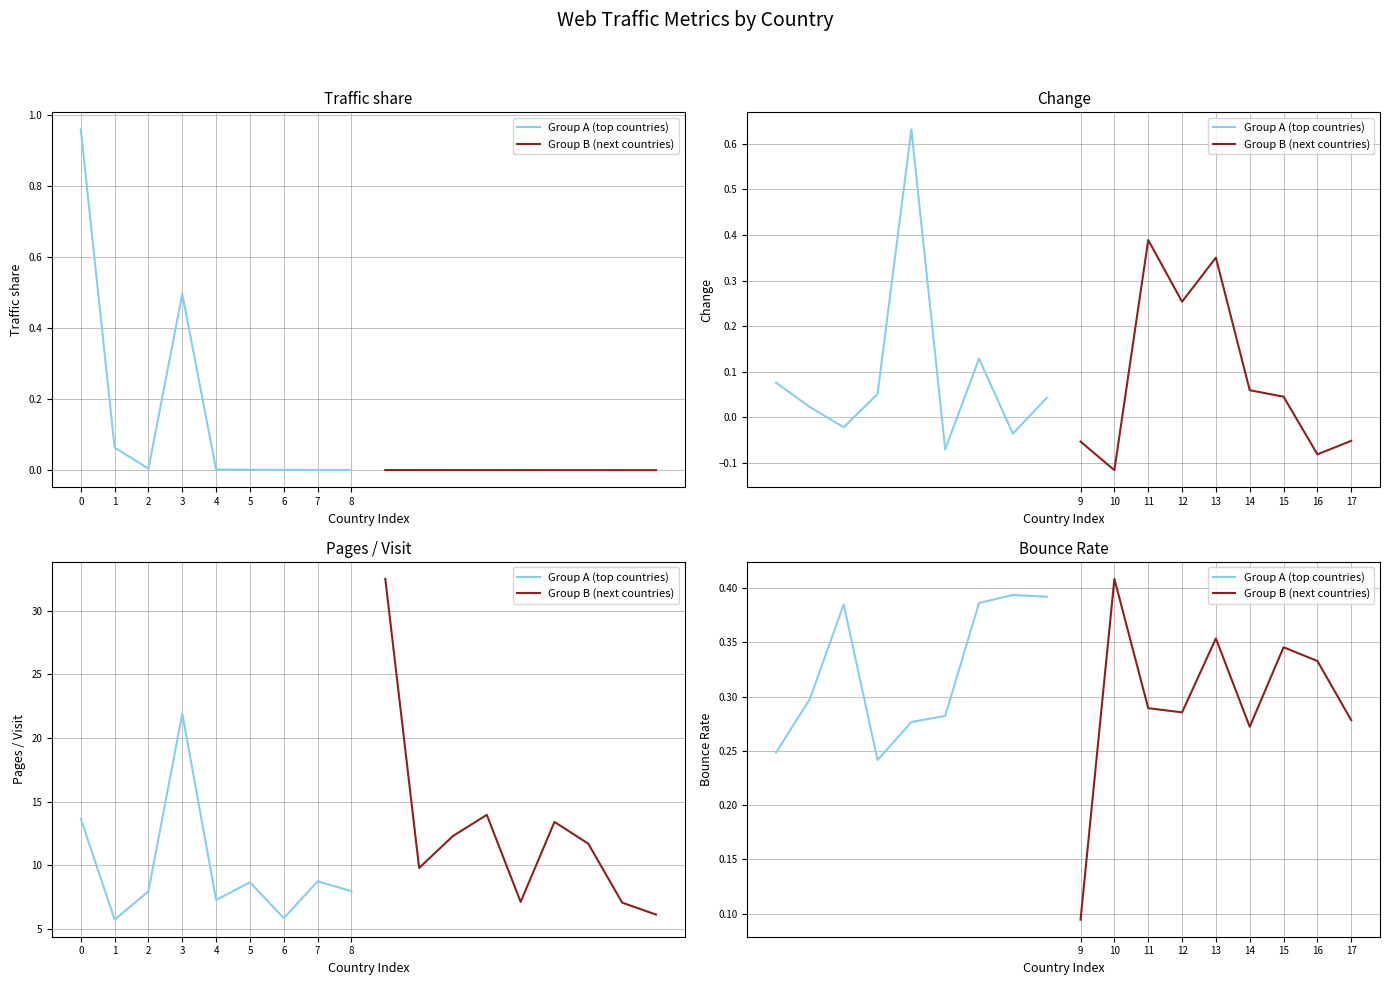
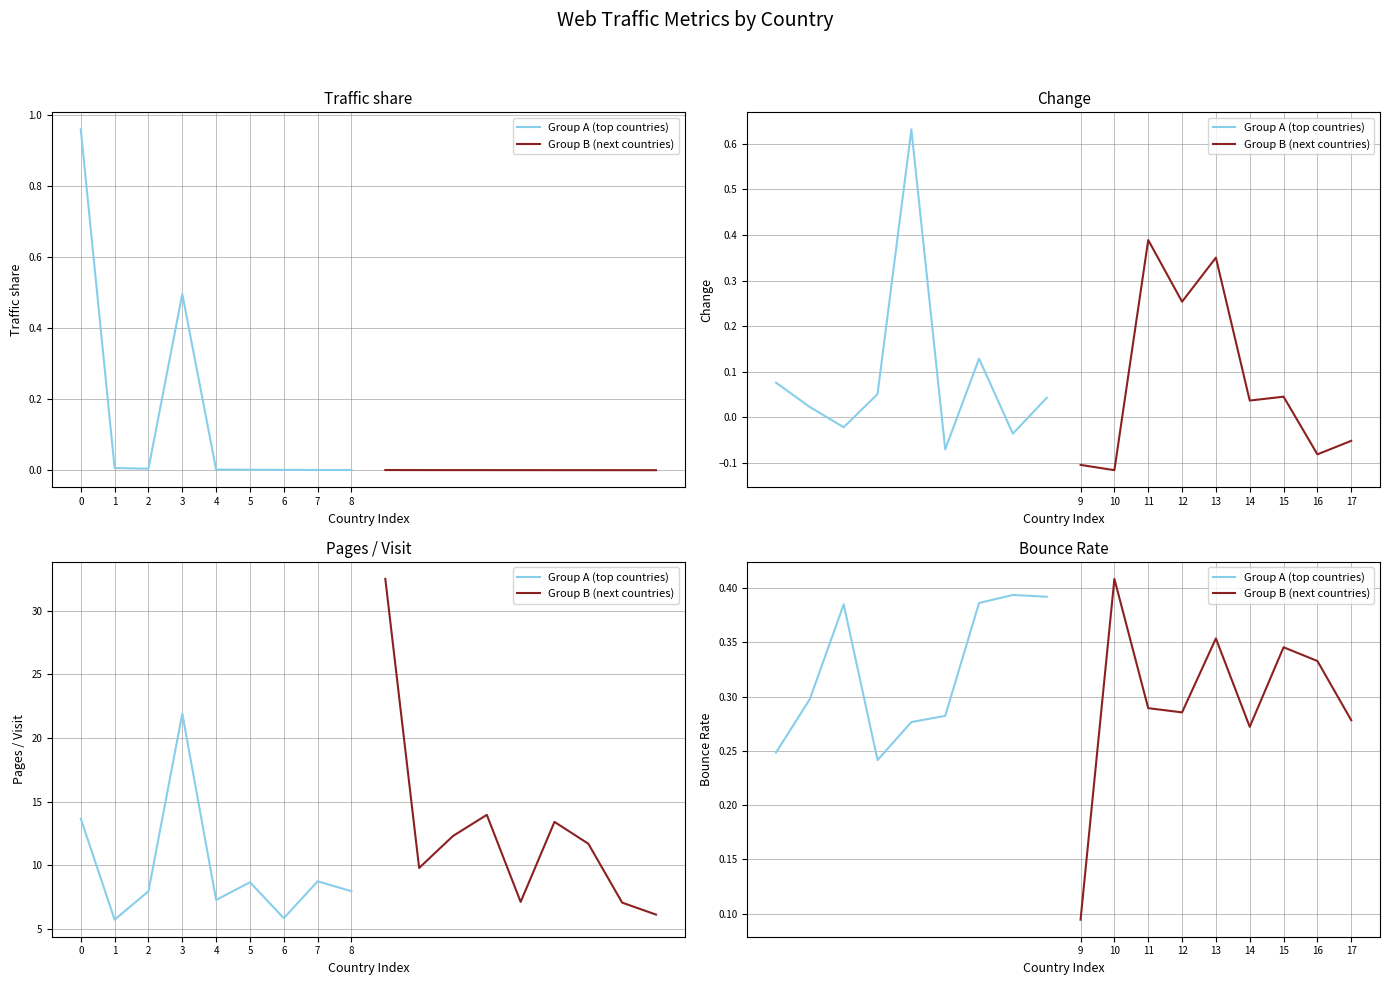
Traffic share, Group A (top countries), 1: 0.06 -> 0.01
Change, Group B (next countries), 9: -0.05 -> -0.10
Change, Group B (next countries), 14: 0.06 -> 0.04
